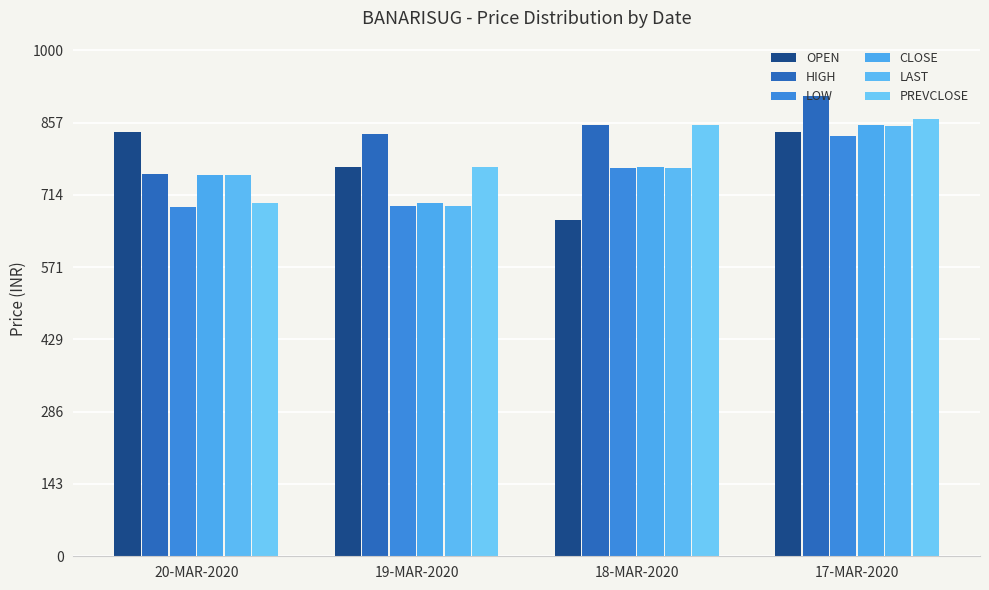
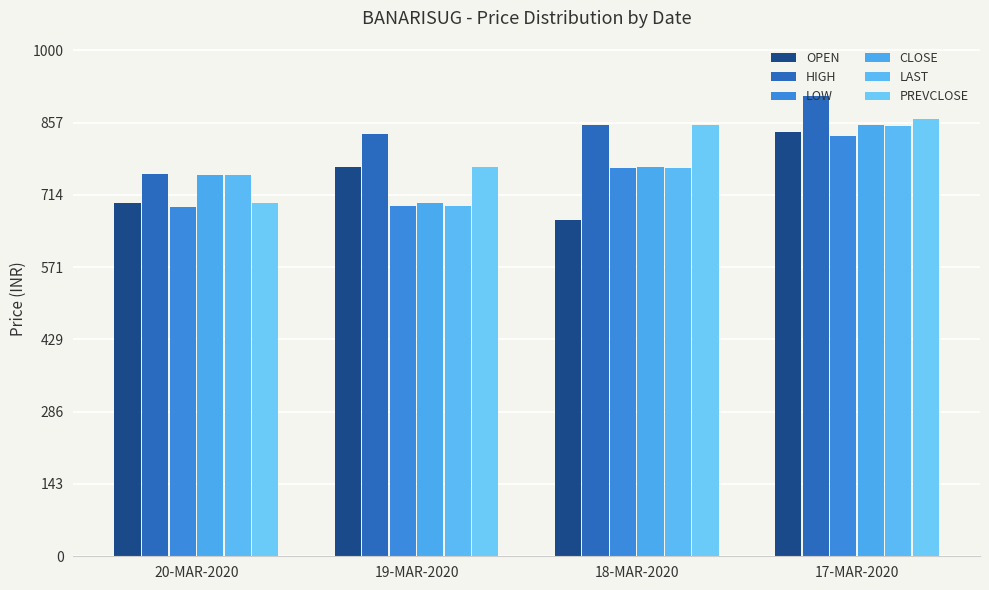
OPEN, 20-MAR-2020: 840 -> 700
